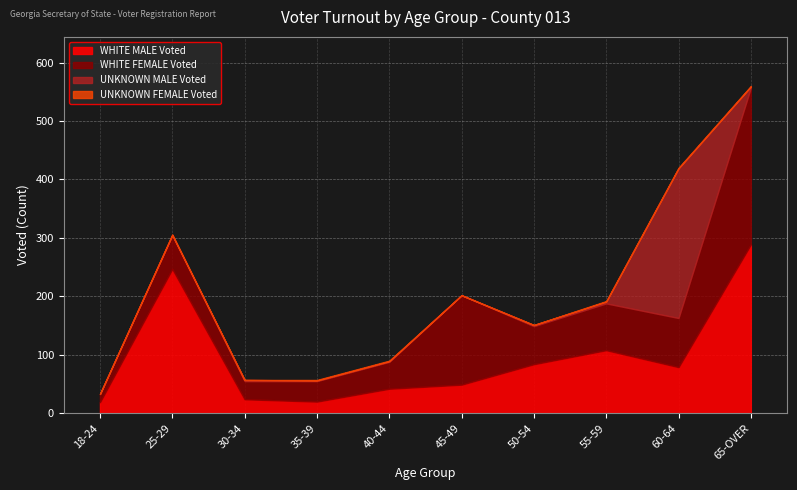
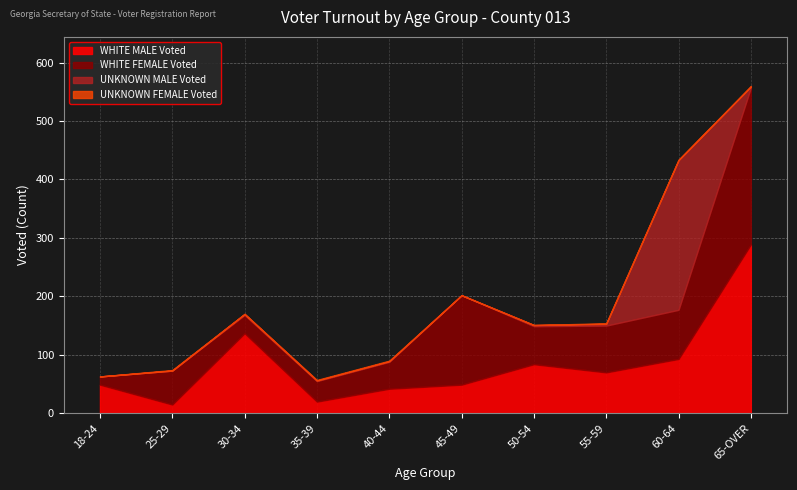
WHITE MALE Voted, 18-24: 20 -> 50
WHITE MALE Voted, 25-29: 250 -> 20
WHITE MALE Voted, 30-34: 20 -> 140
WHITE MALE Voted, 55-59: 110 -> 70
WHITE MALE Voted, 60-64: 80 -> 90
